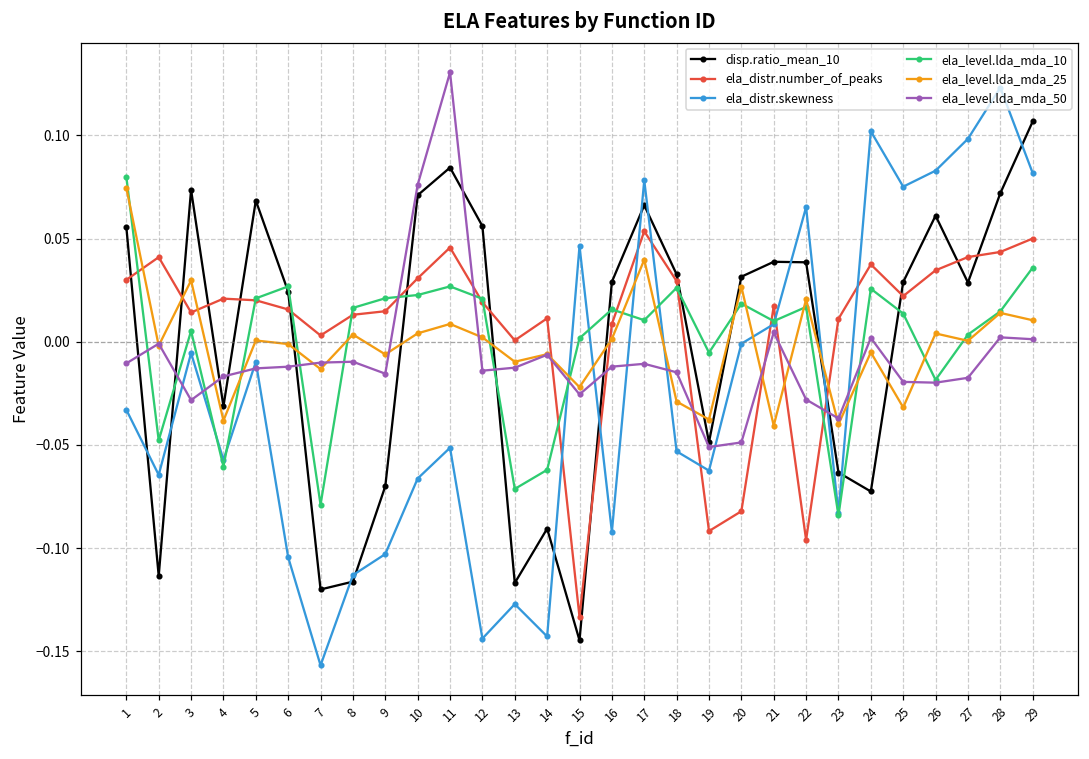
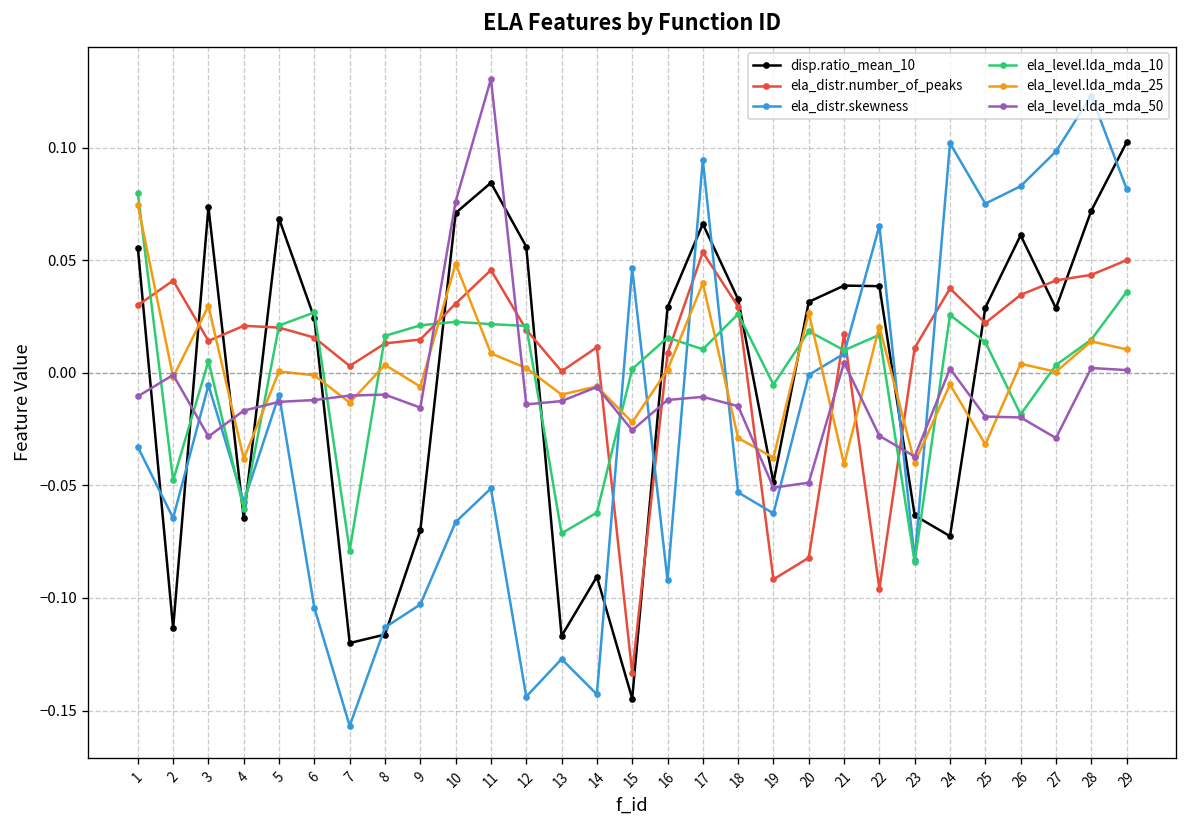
disp.ratio_mean_10, 4: -0.031 -> -0.065
ela_level.lda_mda_25, 10: 0.004 -> 0.048
ela_level.lda_mda_10, 11: 0.027 -> 0.022
ela_distr.skewness, 17: 0.078 -> 0.095
ela_level.lda_mda_50, 27: -0.017 -> -0.029
disp.ratio_mean_10, 29: 0.107 -> 0.102
